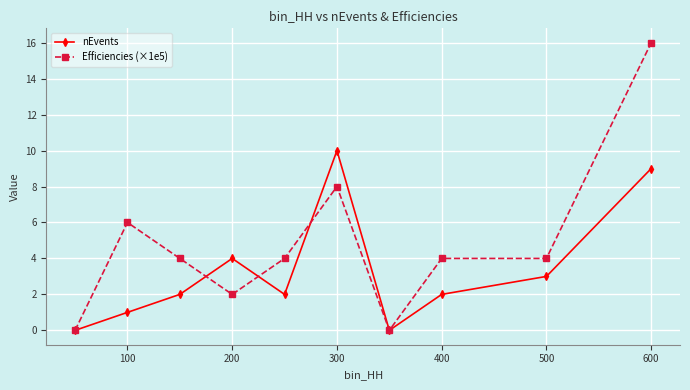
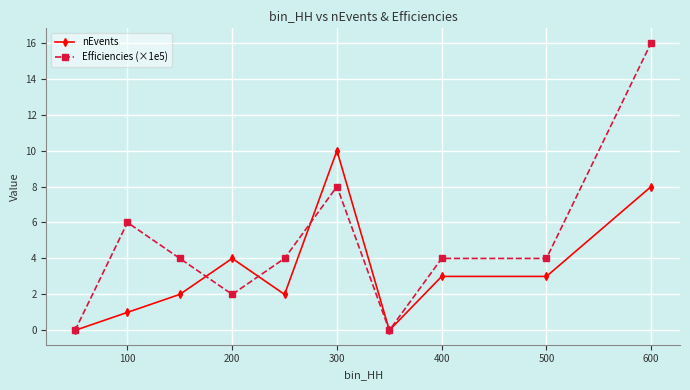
nEvents, 400: 2 -> 3
nEvents, 600: 9 -> 8
